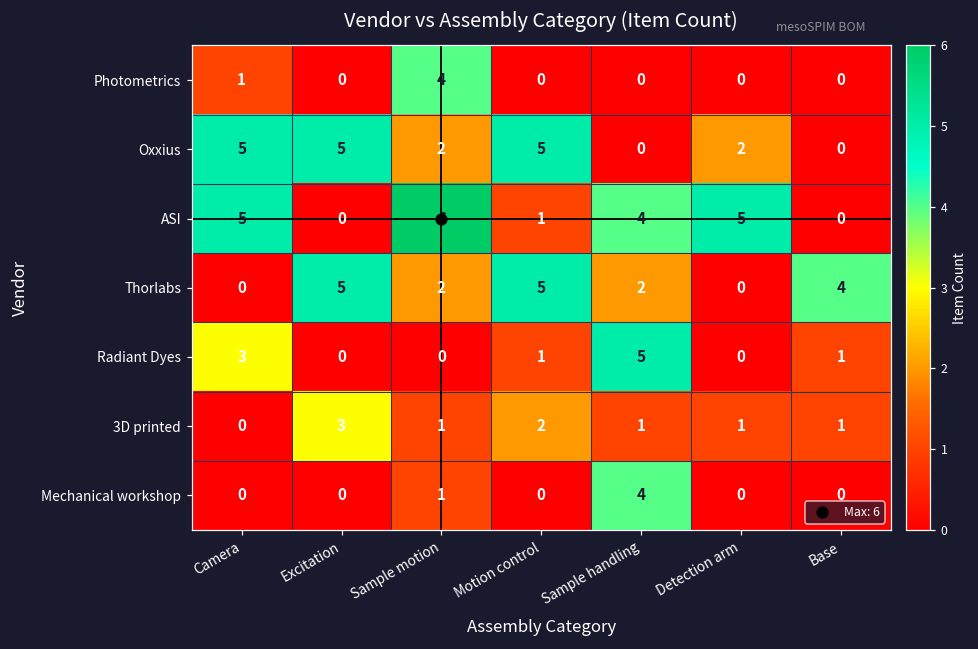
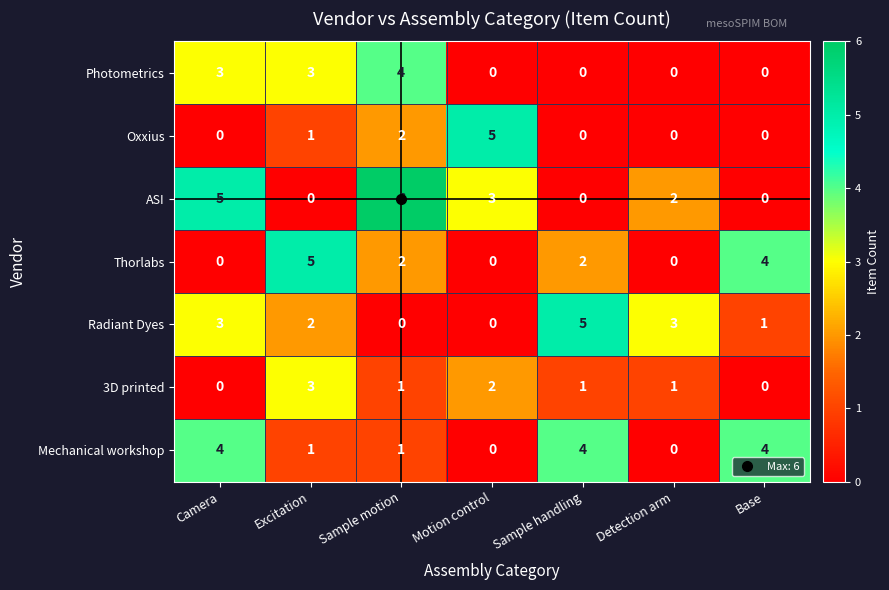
Photometrics, Camera: 1 -> 3
Photometrics, Excitation: 0 -> 3
Oxxius, Camera: 5 -> 0
Oxxius, Excitation: 5 -> 1
Oxxius, Detection arm: 2 -> 0
ASI, Motion control: 1 -> 3
ASI, Sample handling: 4 -> 0
ASI, Detection arm: 5 -> 2
Thorlabs, Motion control: 5 -> 0
Radiant Dyes, Excitation: 0 -> 2
Radiant Dyes, Motion control: 1 -> 0
Radiant Dyes, Detection arm: 0 -> 3
3D printed, Base: 1 -> 0
Mechanical workshop, Camera: 0 -> 4
Mechanical workshop, Excitation: 0 -> 1
Mechanical workshop, Base: 0 -> 4
